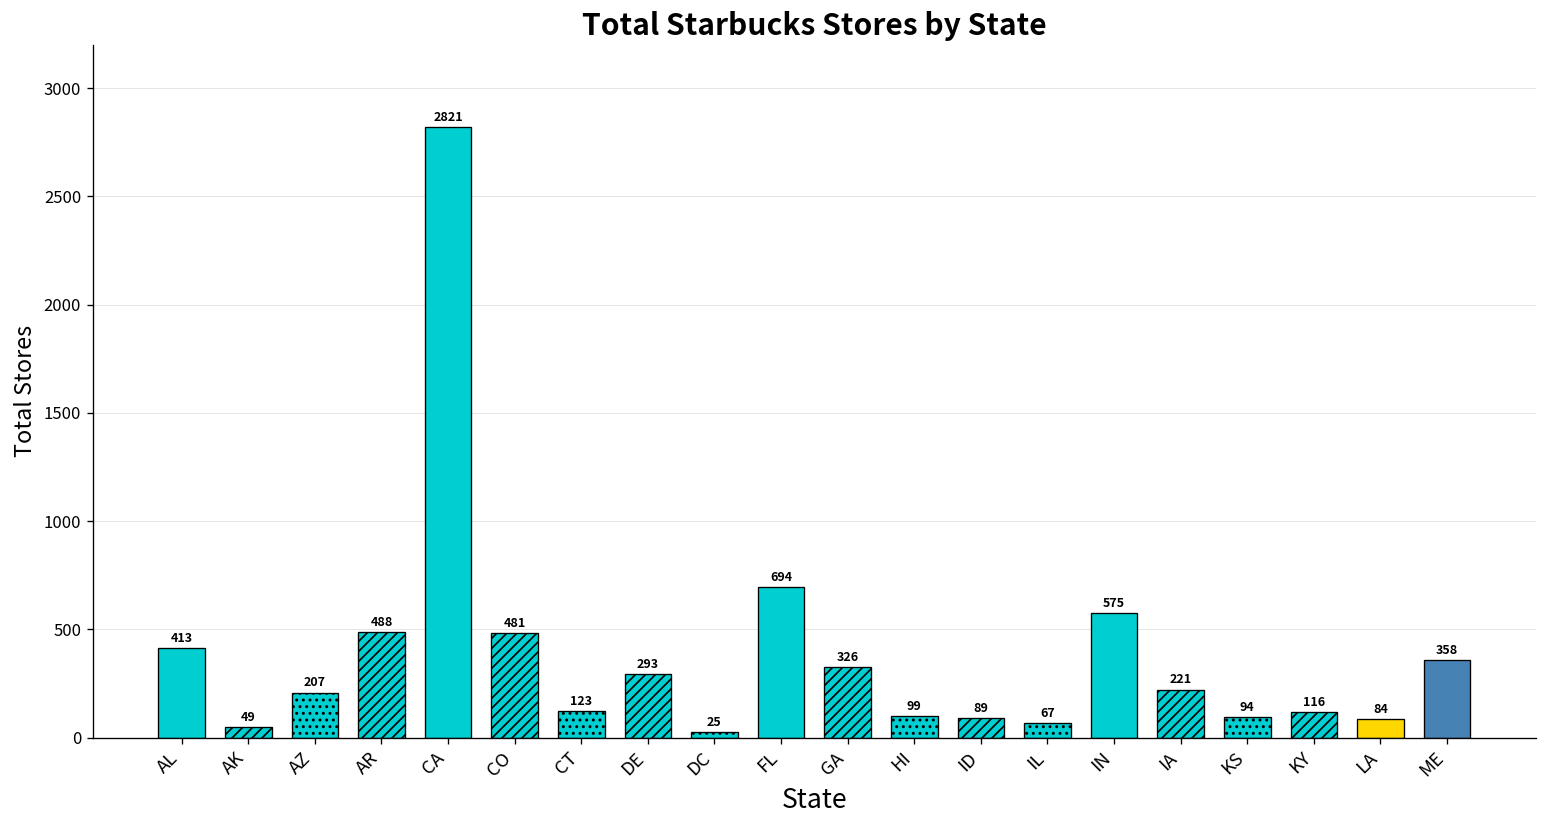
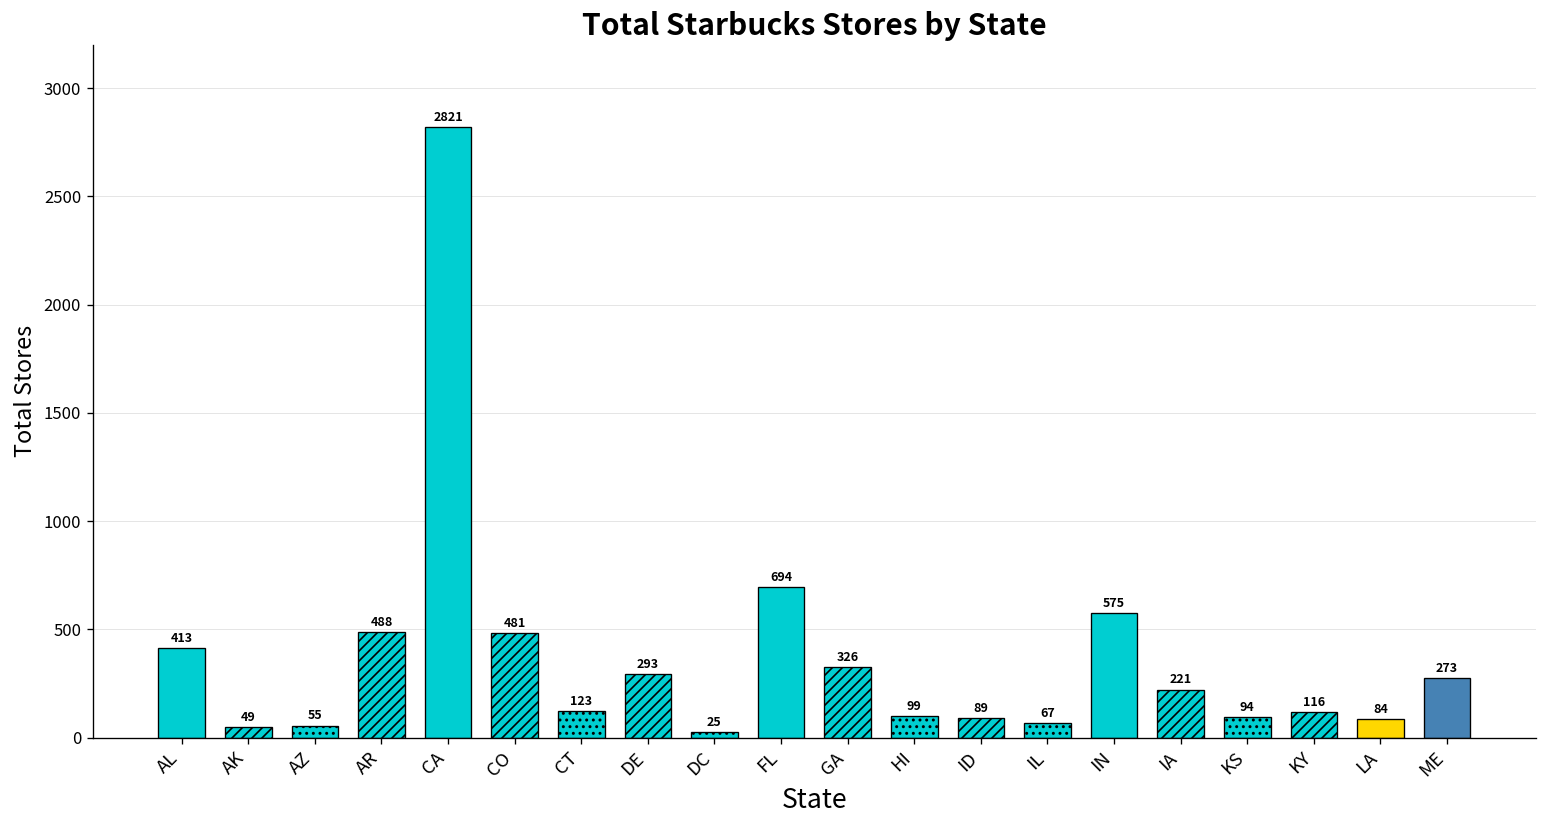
AZ: 207 -> 55
ME: 358 -> 273
